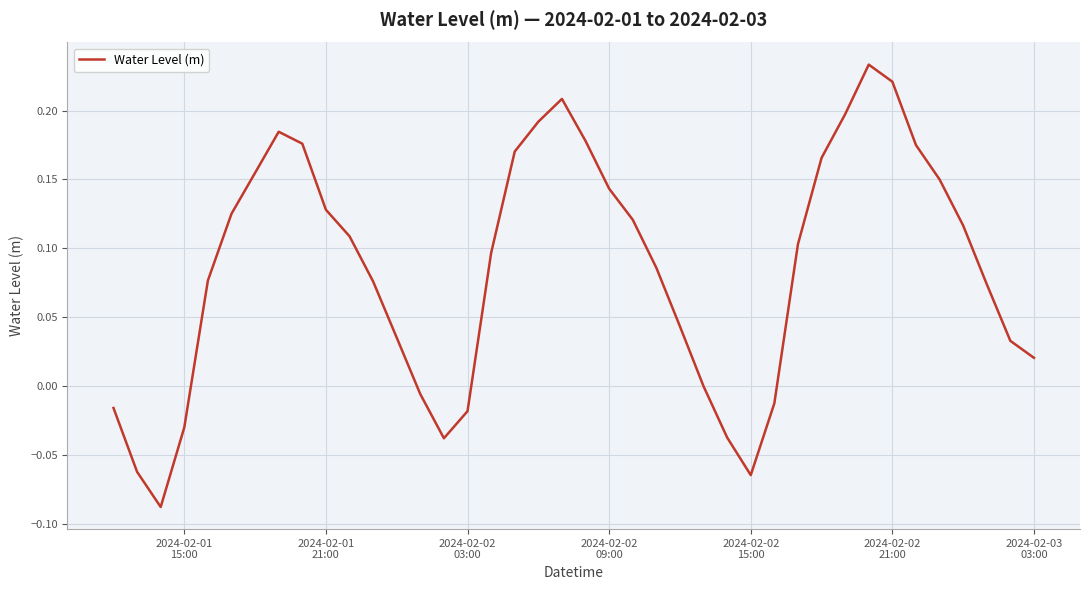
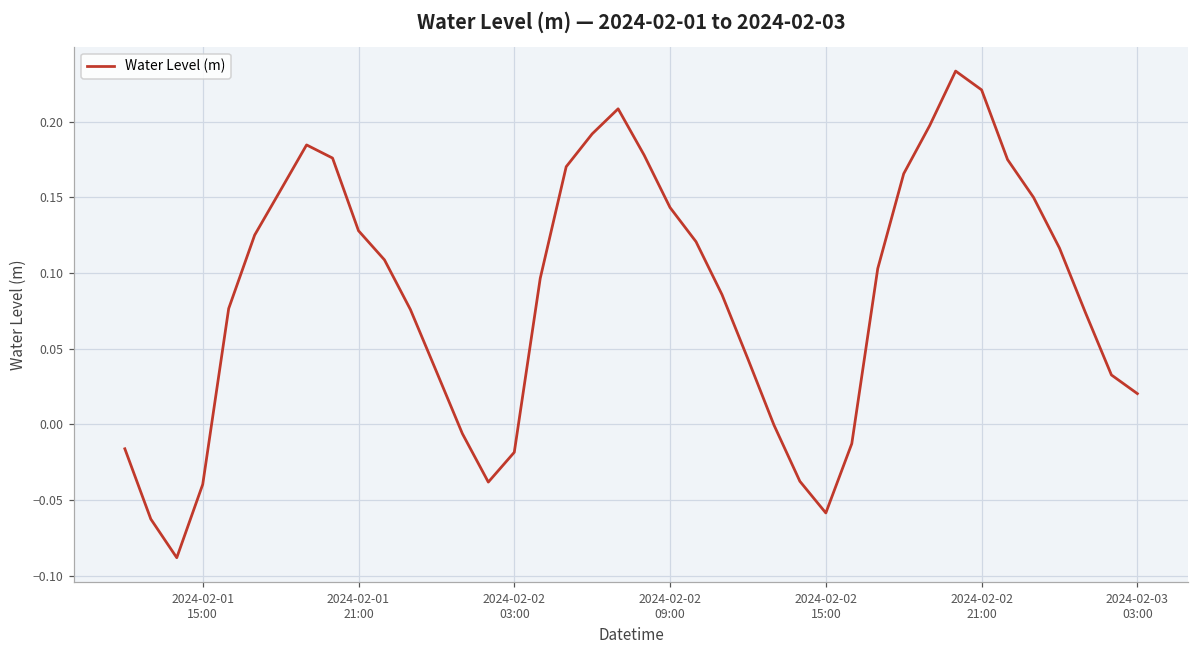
2024-02-01 15:00: -0.030 -> -0.040
2024-02-02 15:00: -0.065 -> -0.058
